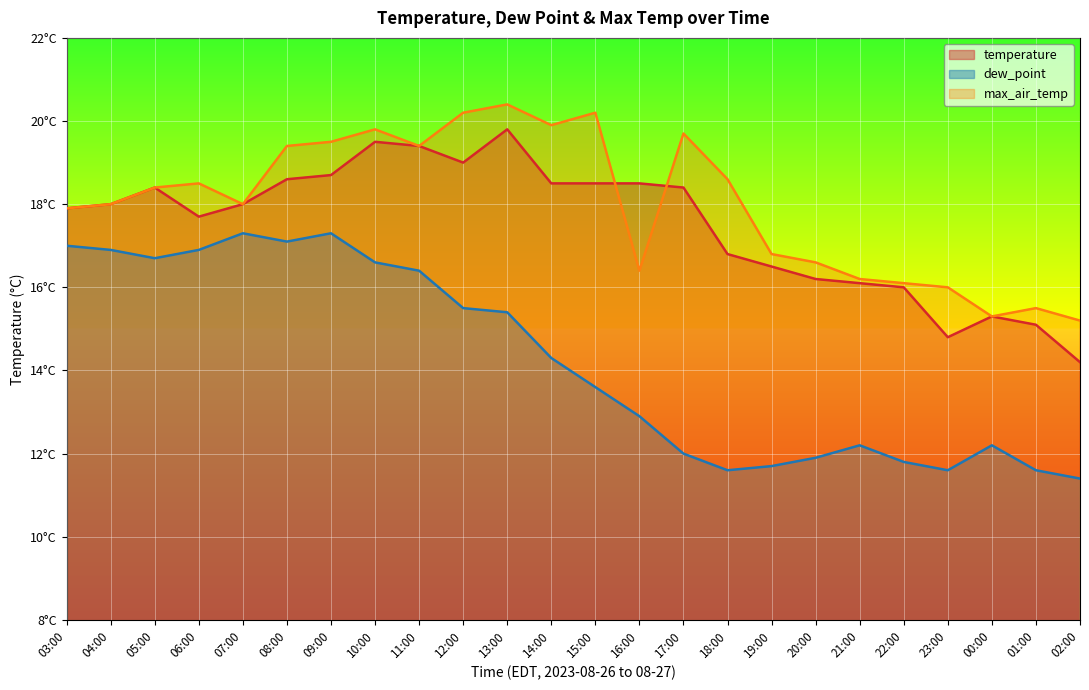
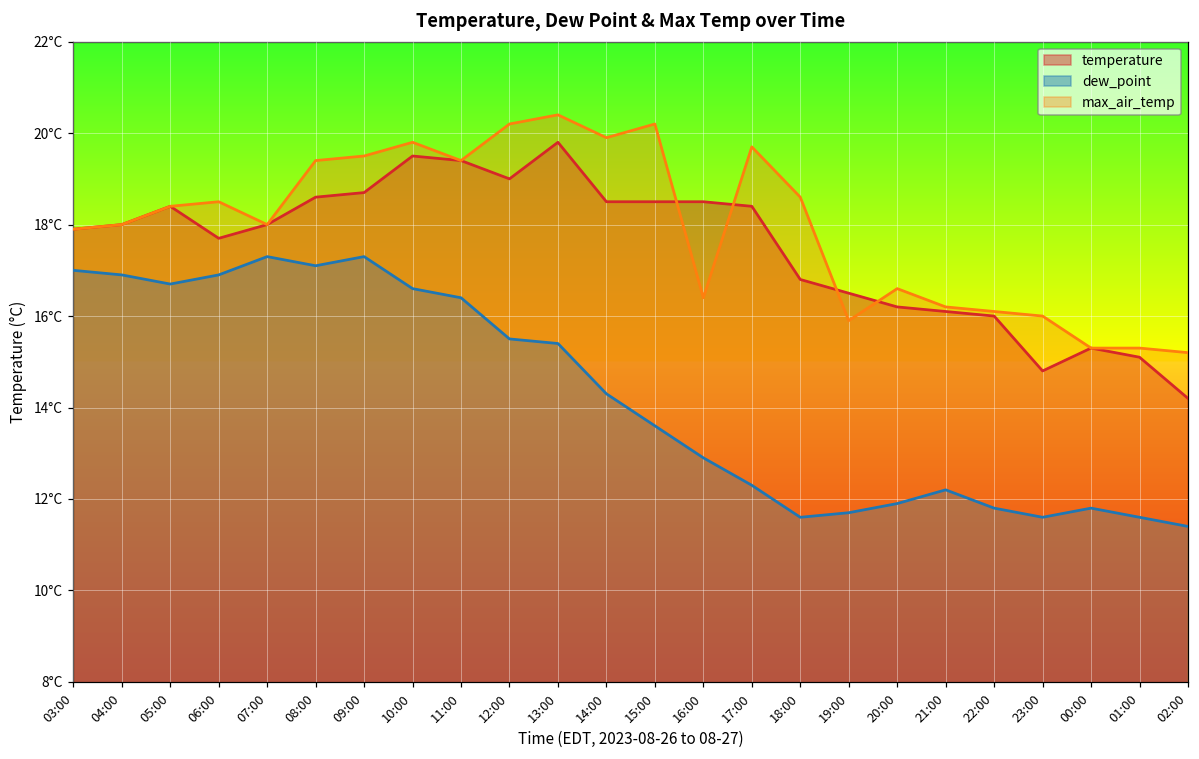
dew_point, 17:00: 12.0°C -> 12.3°C
max_air_temp, 19:00: 16.8°C -> 15.9°C
dew_point, 00:00: 12.2°C -> 11.8°C
max_air_temp, 01:00: 15.5°C -> 15.3°C
